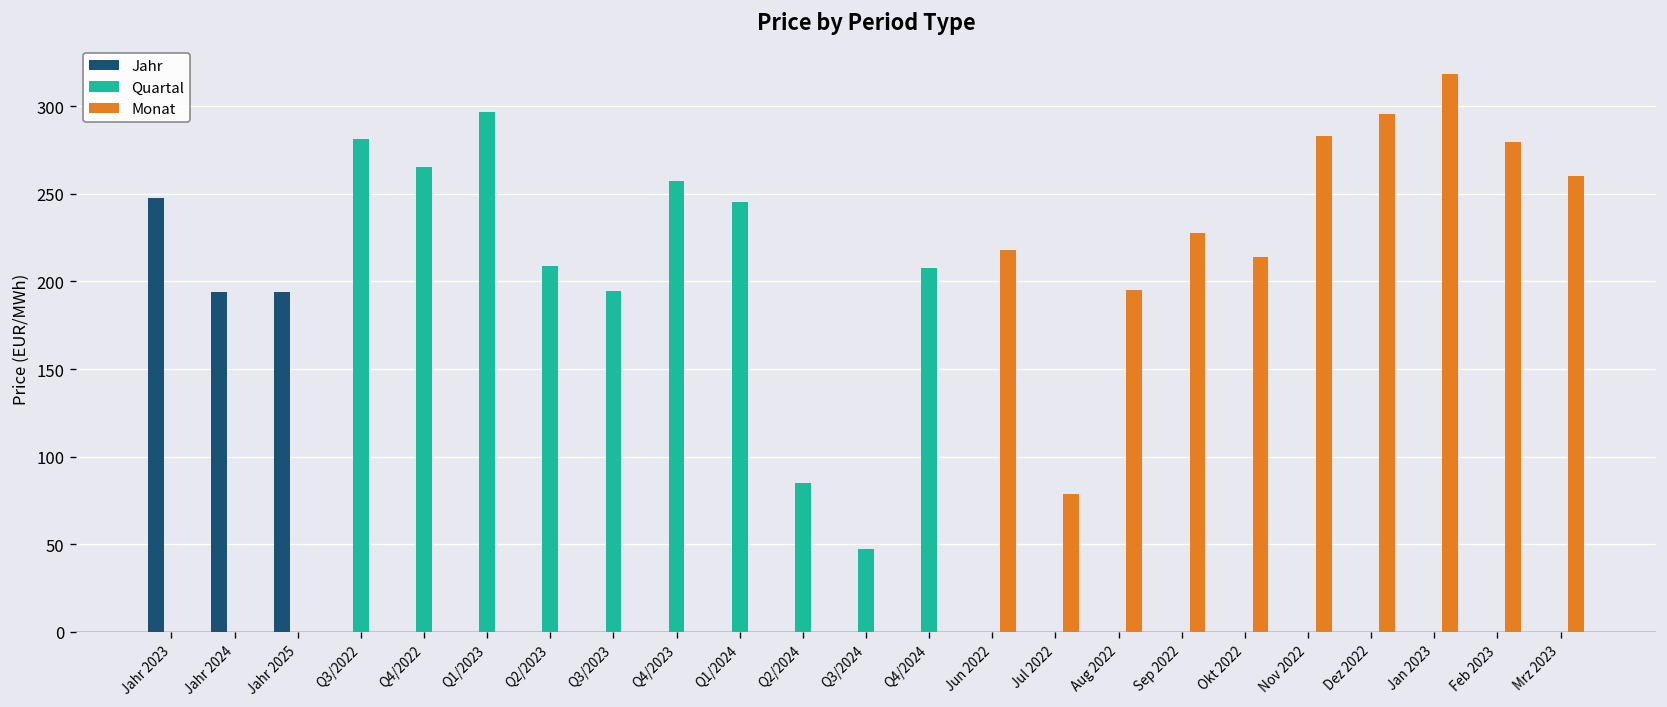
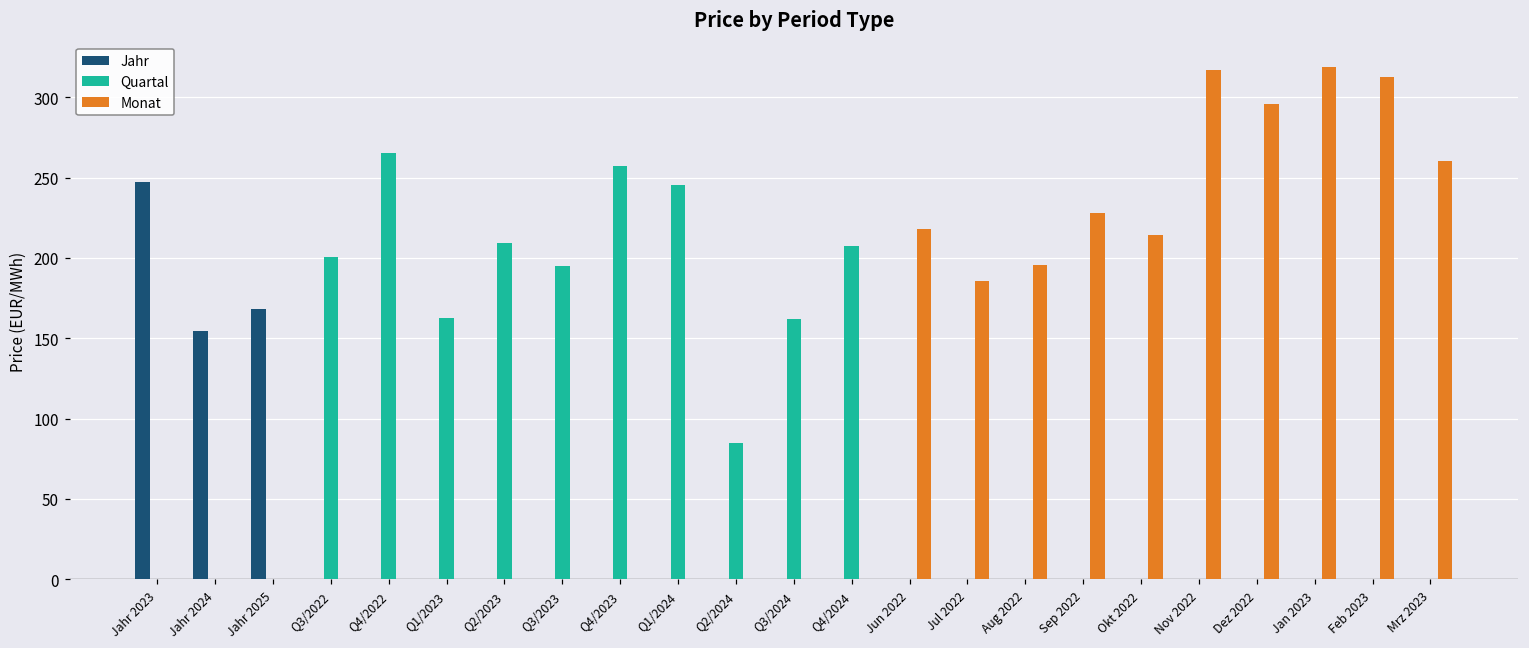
Jahr, Jahr 2024: 194 -> 154
Jahr, Jahr 2025: 194 -> 168
Quartal, Q3/2022: 281 -> 201
Quartal, Q1/2023: 297 -> 163
Quartal, Q3/2024: 47 -> 162
Monat, Jul 2022: 79 -> 186
Monat, Nov 2022: 283 -> 317
Monat, Feb 2023: 279 -> 313
